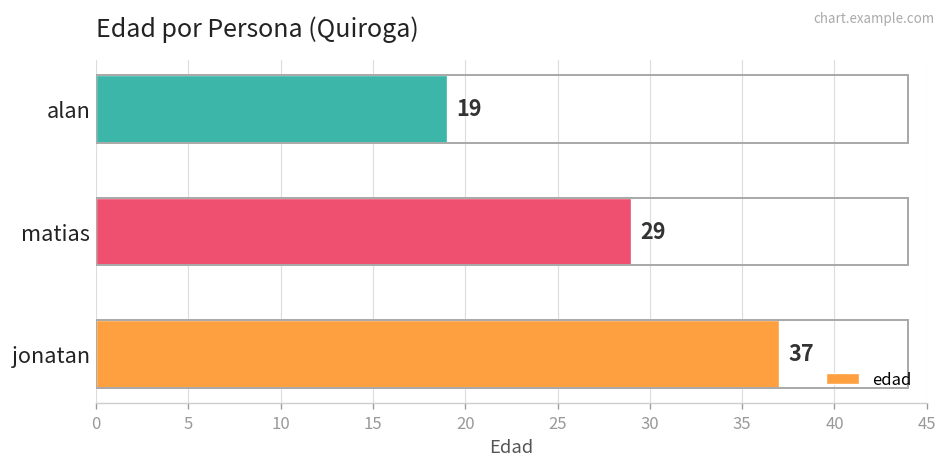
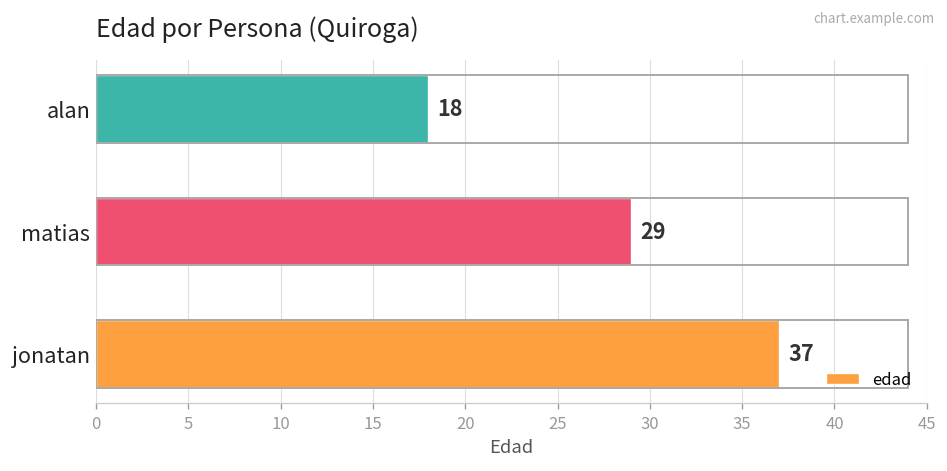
alan: 19 -> 18
